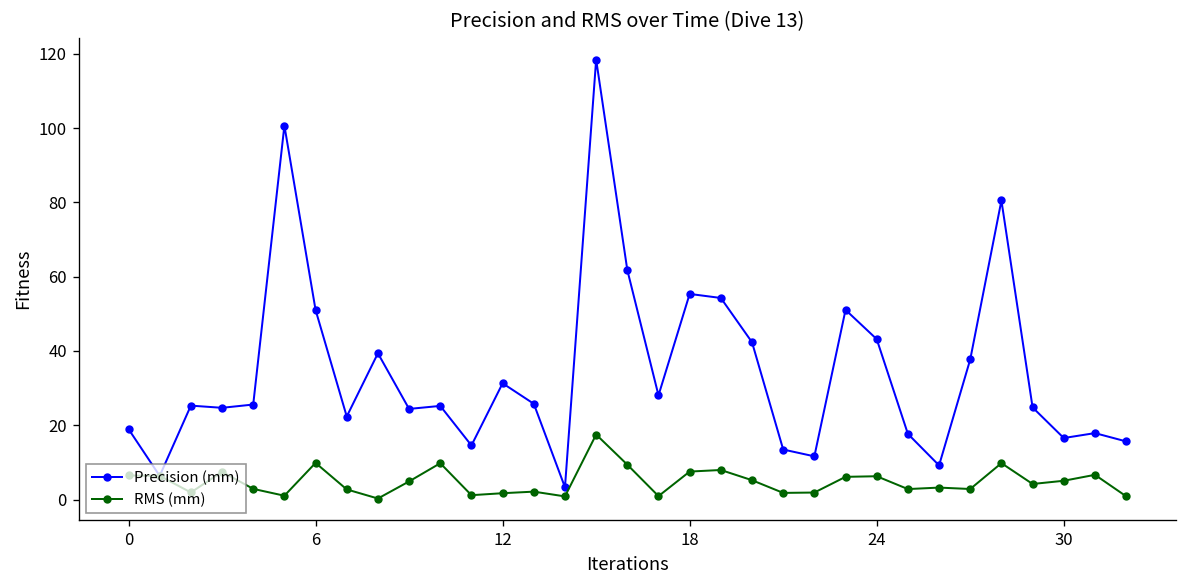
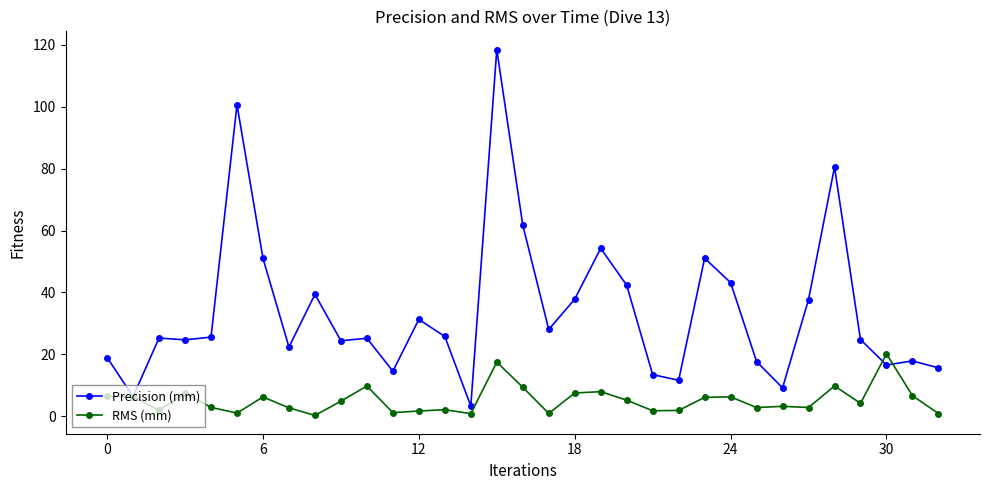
RMS (mm), 6: 10 -> 6
Precision (mm), 18: 55 -> 38
RMS (mm), 30: 5 -> 20
